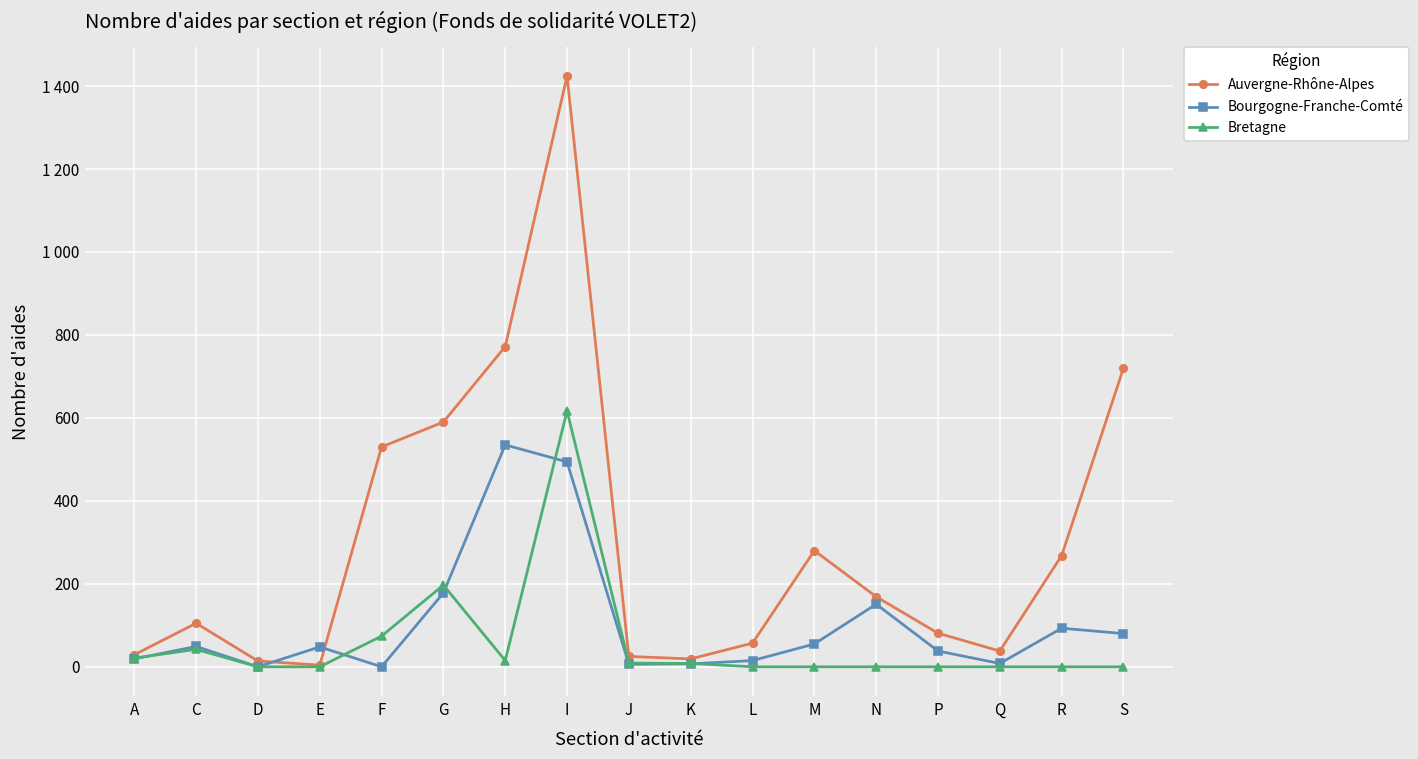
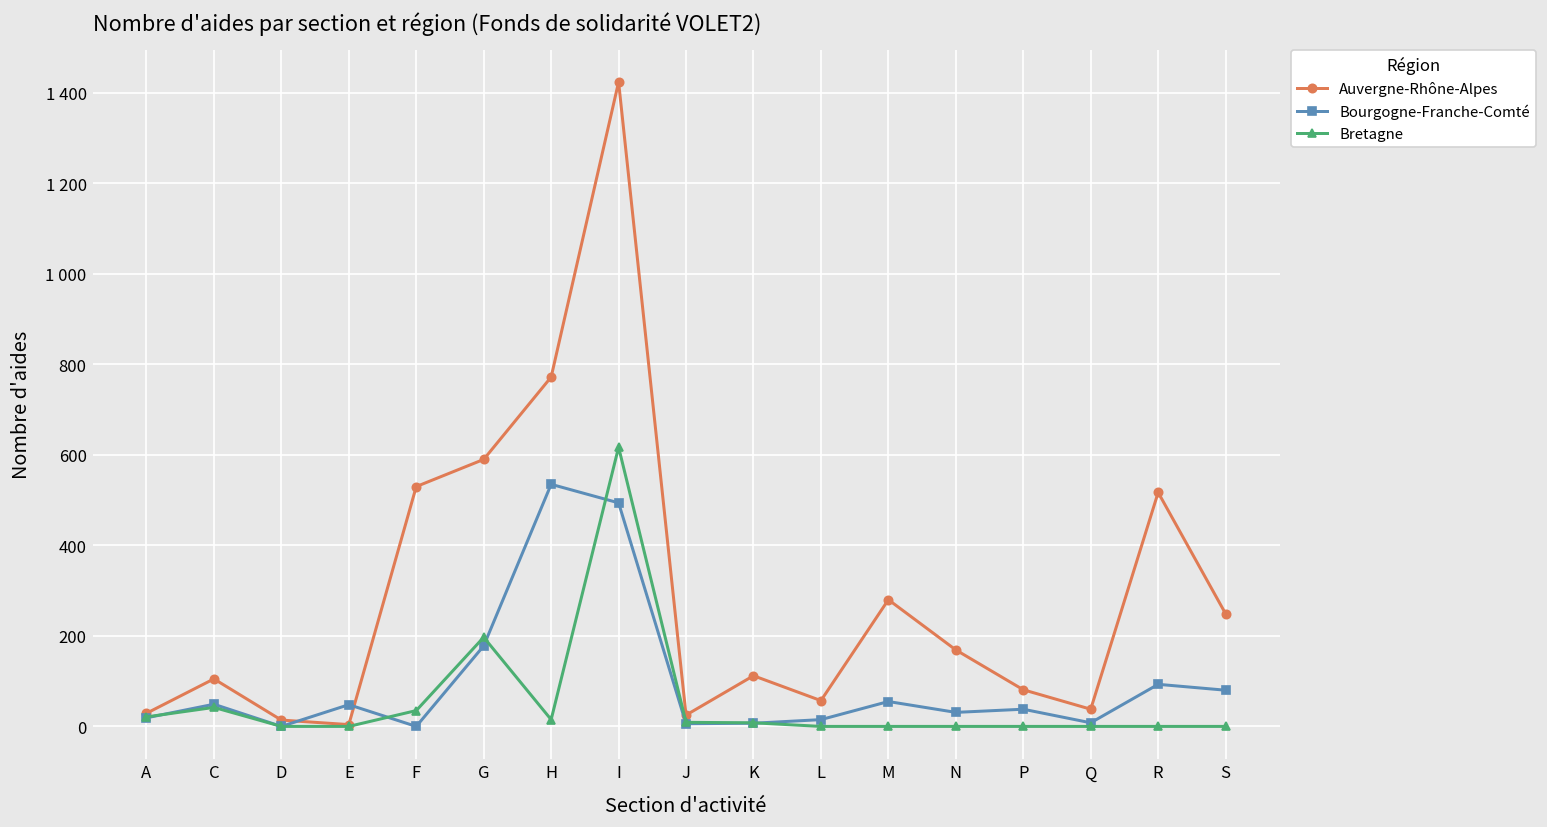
Bretagne, F: 70 -> 40
Auvergne-Rhône-Alpes, K: 20 -> 110
Bourgogne-Franche-Comté, N: 150 -> 30
Auvergne-Rhône-Alpes, R: 270 -> 520
Auvergne-Rhône-Alpes, S: 720 -> 250
